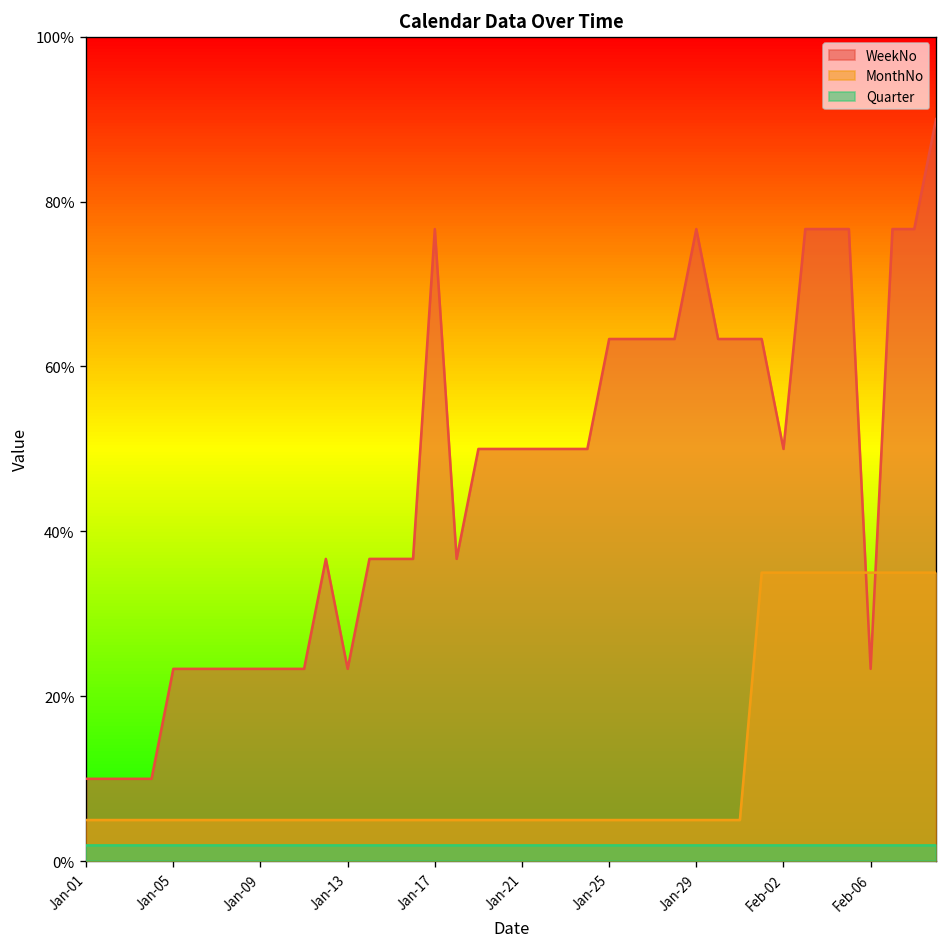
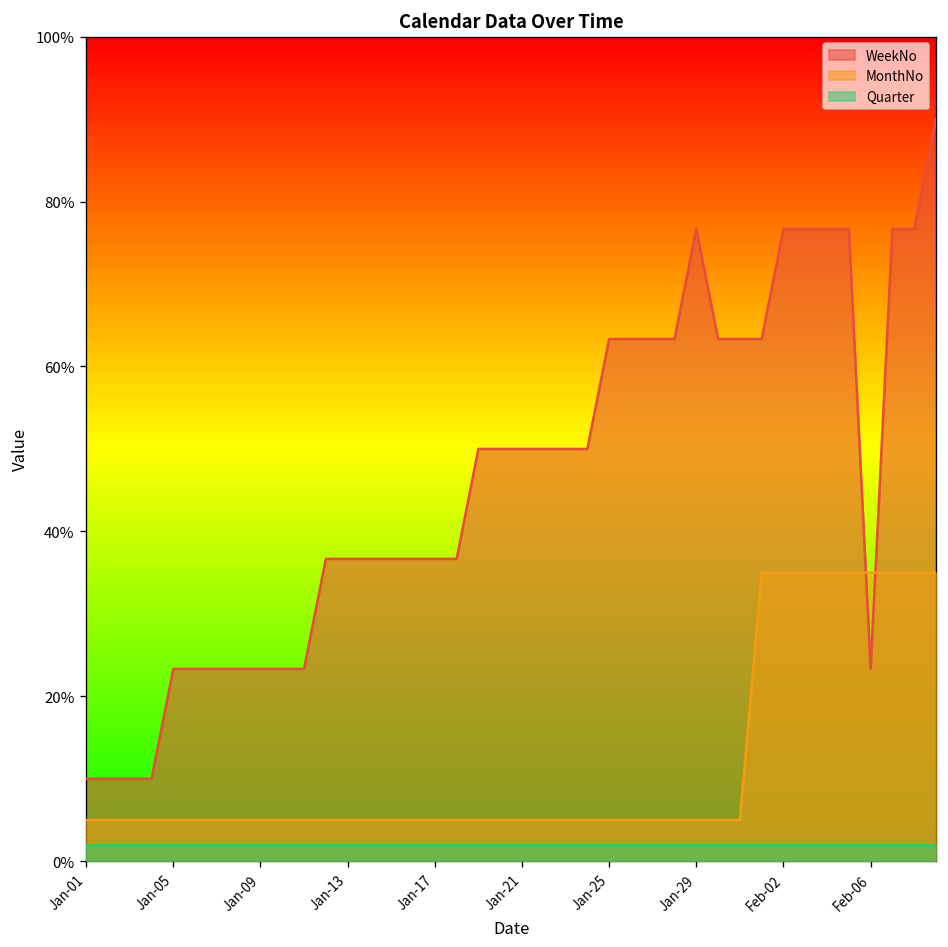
WeekNo, Jan-13: 23% -> 37%
WeekNo, Jan-17: 77% -> 37%
WeekNo, Feb-02: 50% -> 77%
